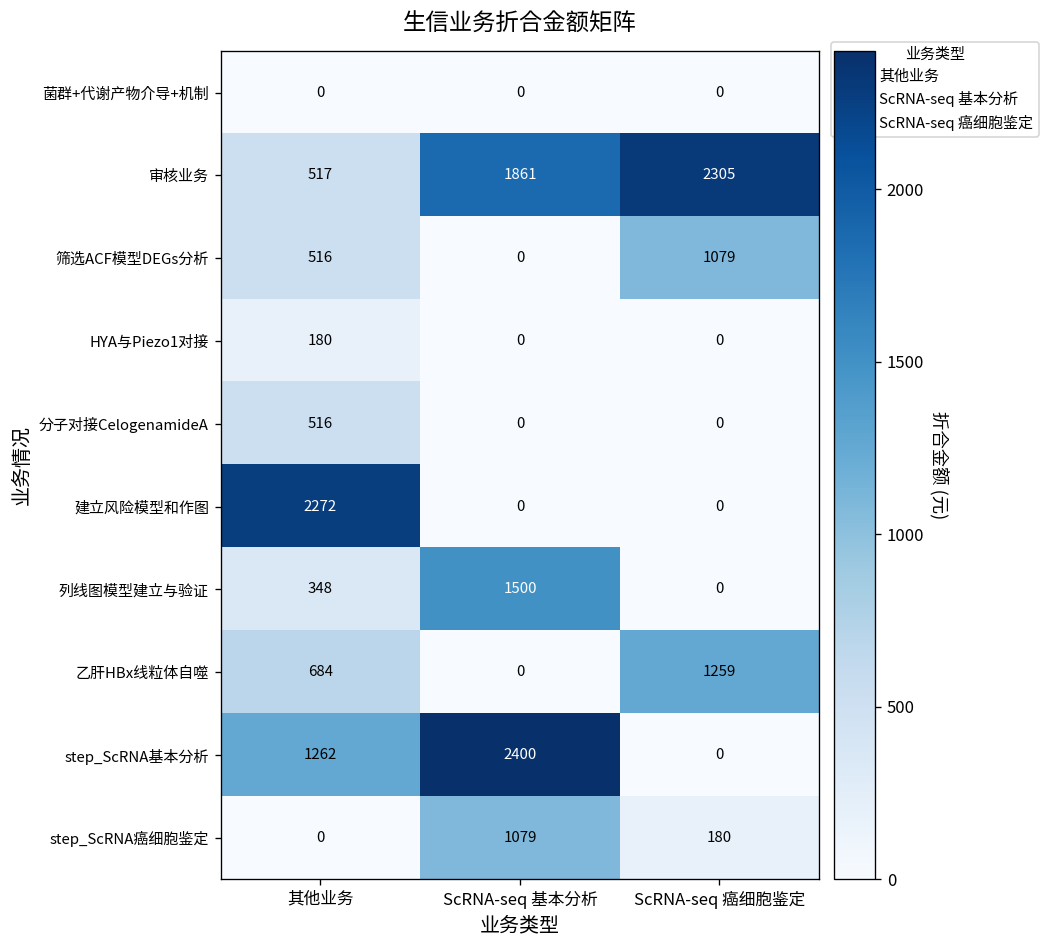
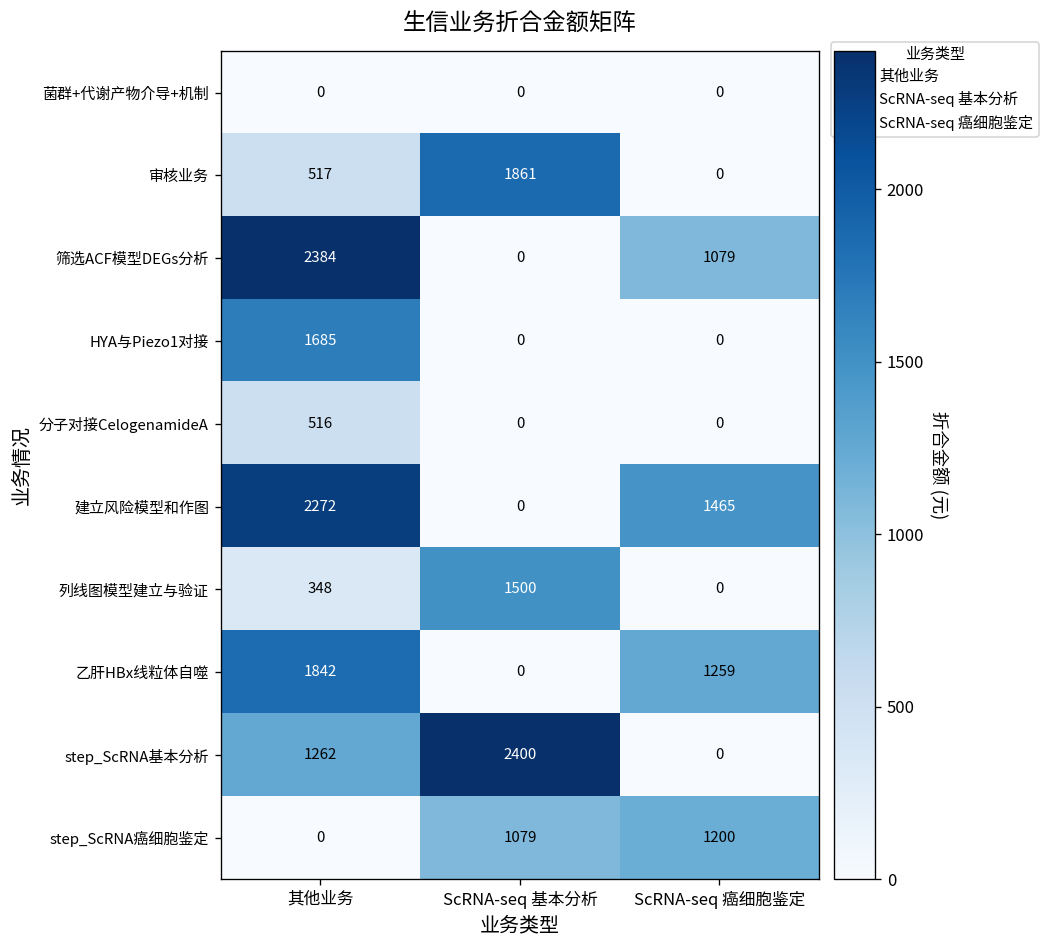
审核业务, ScRNA-seq 癌细胞鉴定: 2305 -> 0
筛选ACF模型DEGs分析, 其他业务: 516 -> 2384
HYA与Piezo1对接, 其他业务: 180 -> 1685
建立风险模型和作图, ScRNA-seq 癌细胞鉴定: 0 -> 1465
乙肝HBx线粒体自噬, 其他业务: 684 -> 1842
step_ScRNA癌细胞鉴定, ScRNA-seq 癌细胞鉴定: 180 -> 1200
